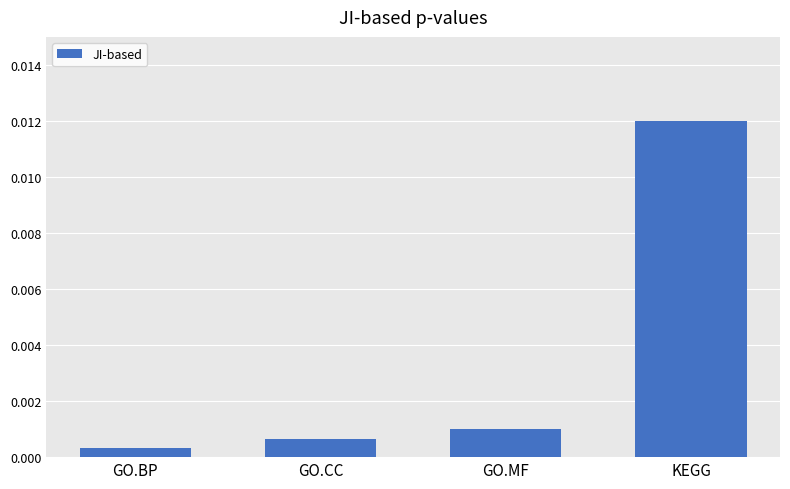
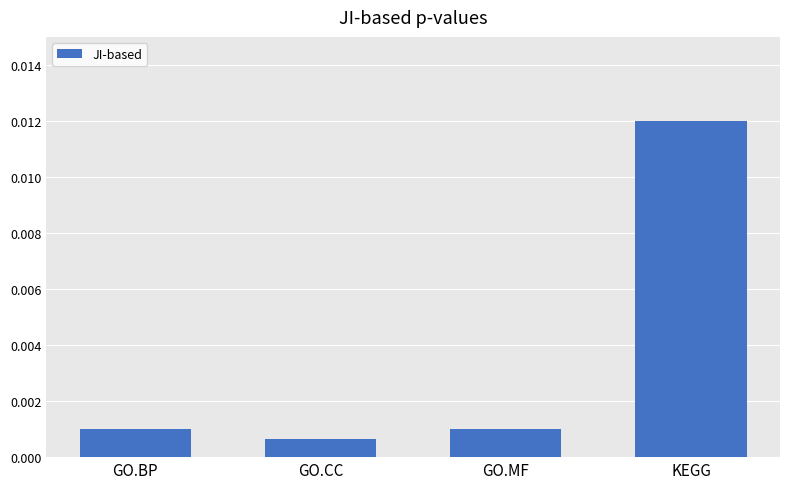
GO.BP: 0.0003 -> 0.0010
